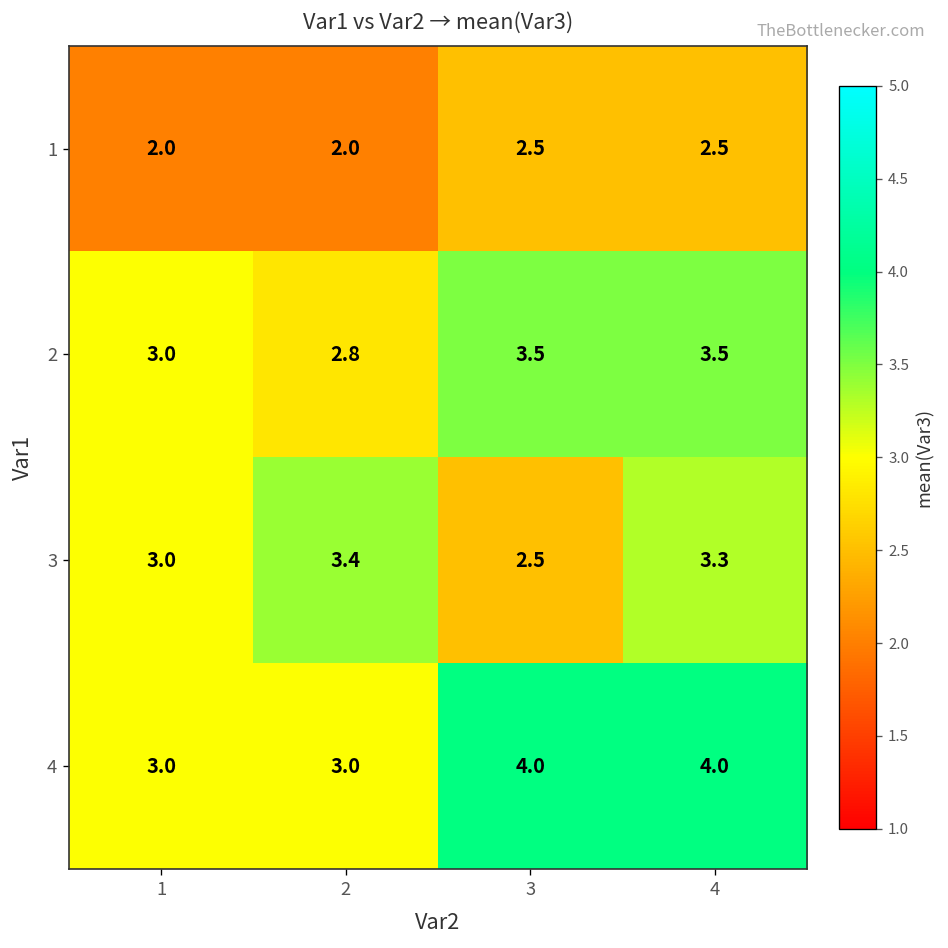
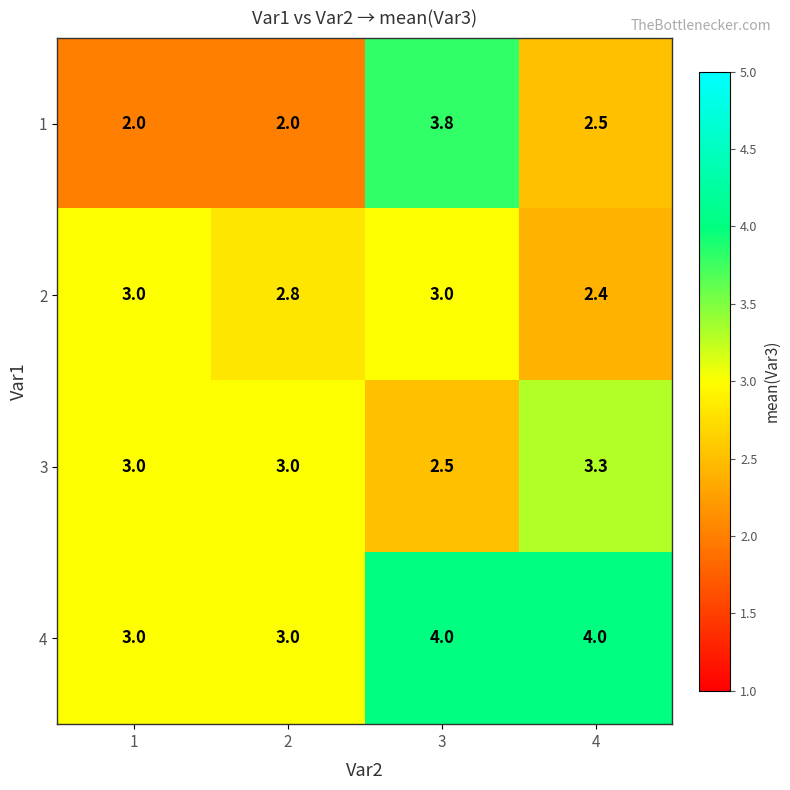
1, 3: 2.5 -> 3.8
2, 3: 3.5 -> 3.0
2, 4: 3.5 -> 2.4
3, 2: 3.4 -> 3.0
